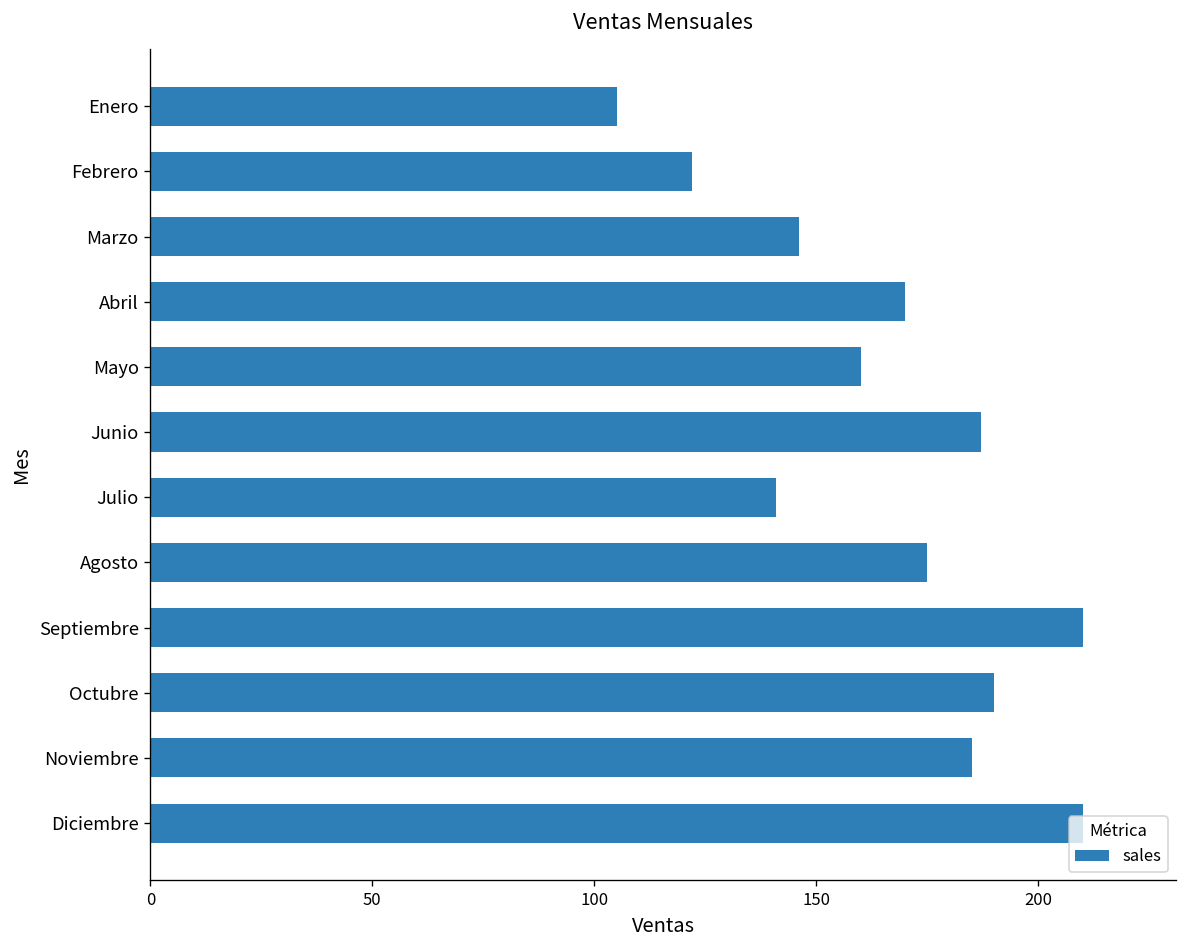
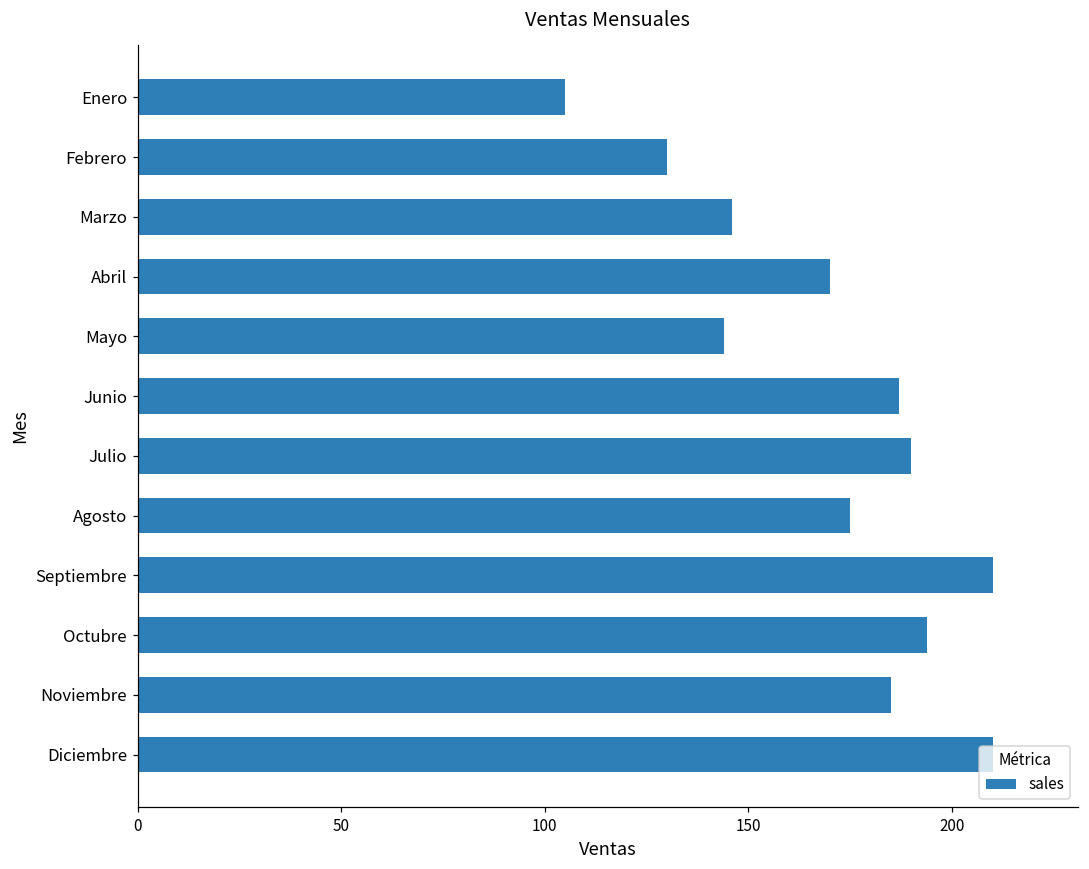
Febrero: 122 -> 130
Mayo: 160 -> 144
Julio: 141 -> 190
Octubre: 190 -> 194
